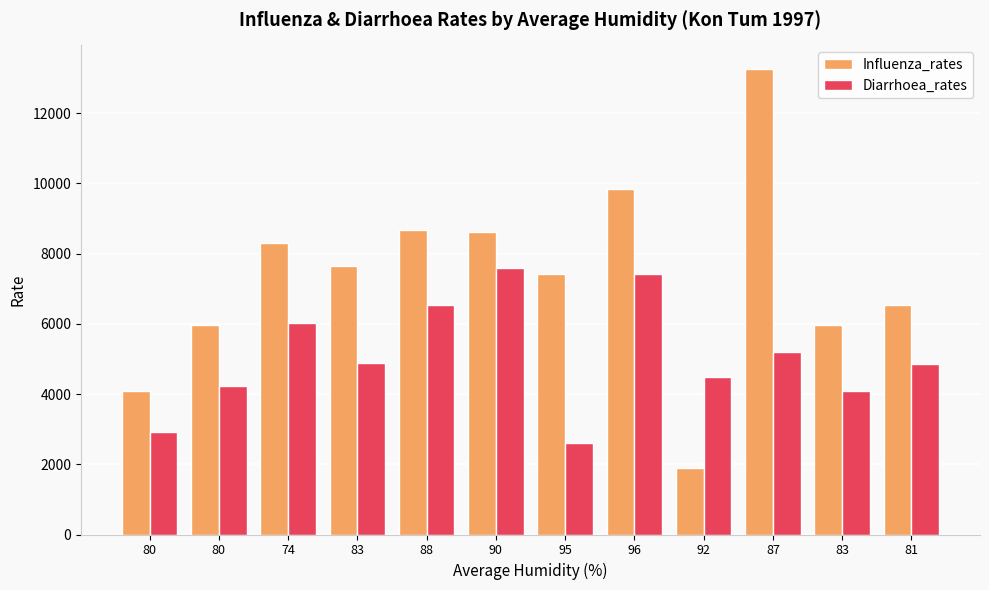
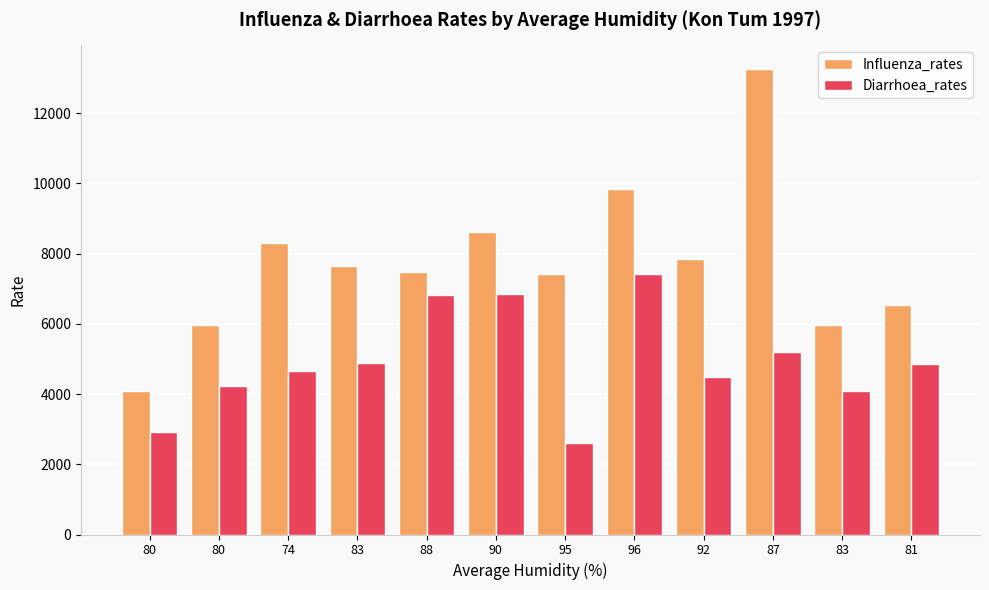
Diarrhoea_rates, 74: 6000 -> 4600
Influenza_rates, 88: 8700 -> 7500
Diarrhoea_rates, 88: 6500 -> 6800
Diarrhoea_rates, 90: 7600 -> 6800
Influenza_rates, 92: 1900 -> 7800
